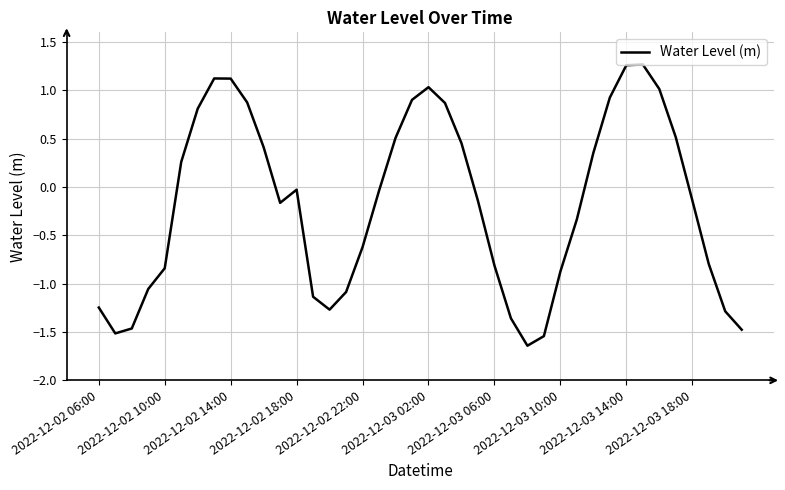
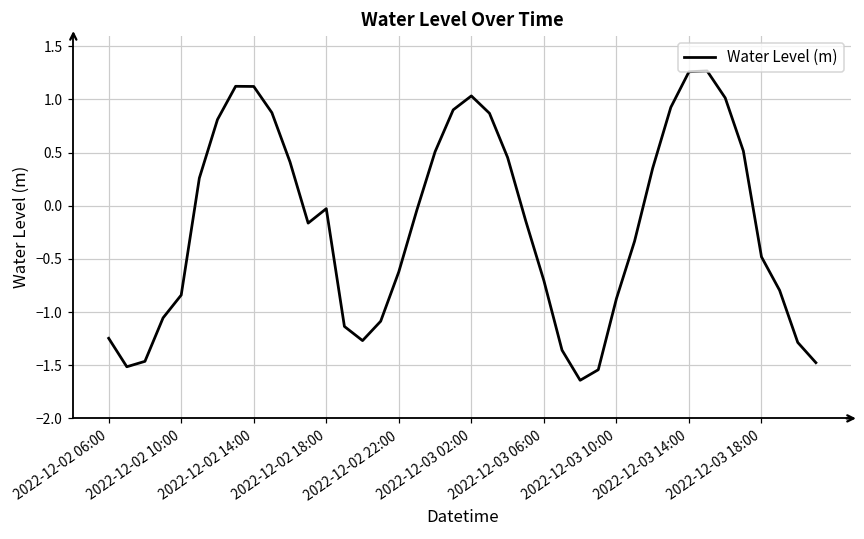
2022-12-03 06:00: -0.8 -> -0.7
2022-12-03 18:00: -0.1 -> -0.5
